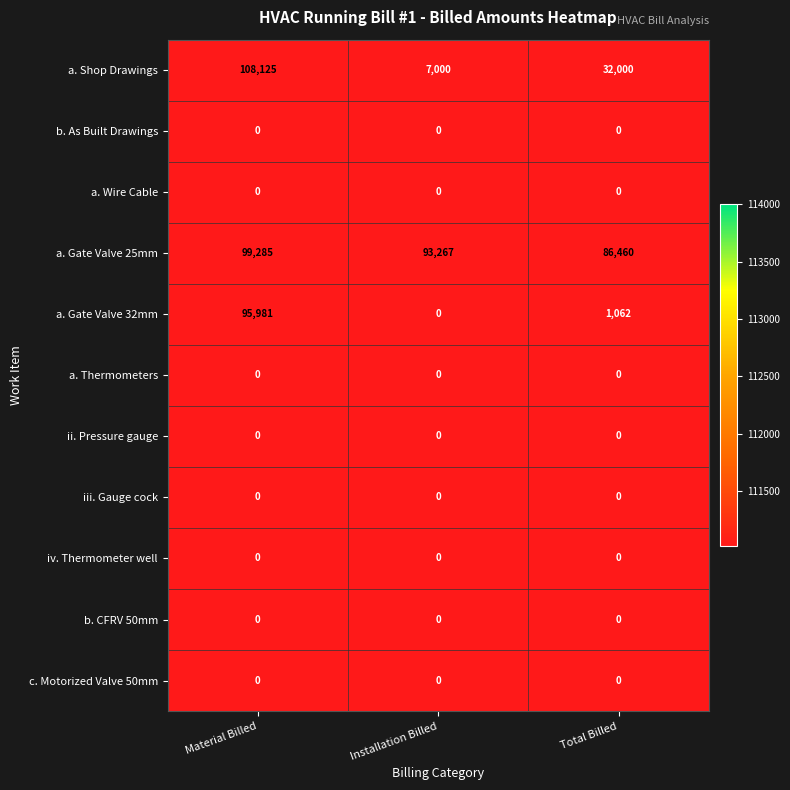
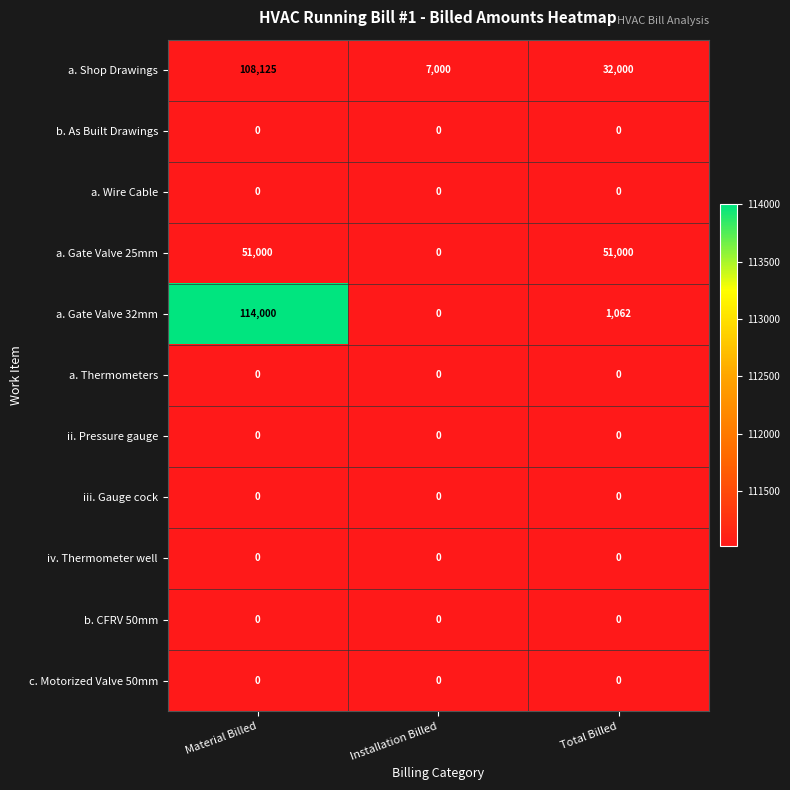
a. Gate Valve 25mm, Material Billed: 99,285 -> 51,000
a. Gate Valve 25mm, Installation Billed: 93,267 -> 0
a. Gate Valve 25mm, Total Billed: 86,460 -> 51,000
a. Gate Valve 32mm, Material Billed: 95,981 -> 114,000
